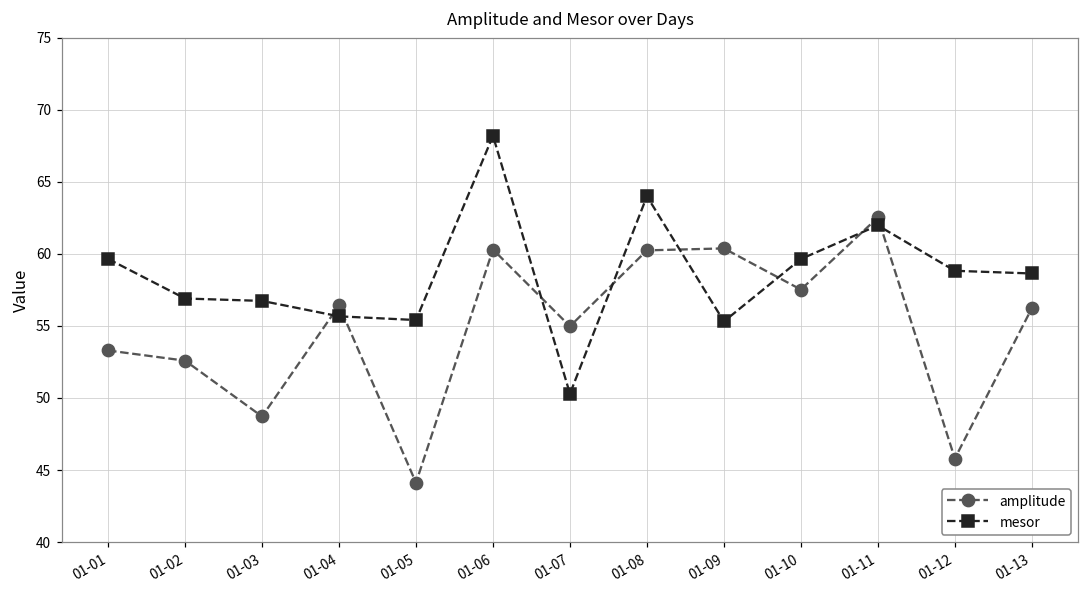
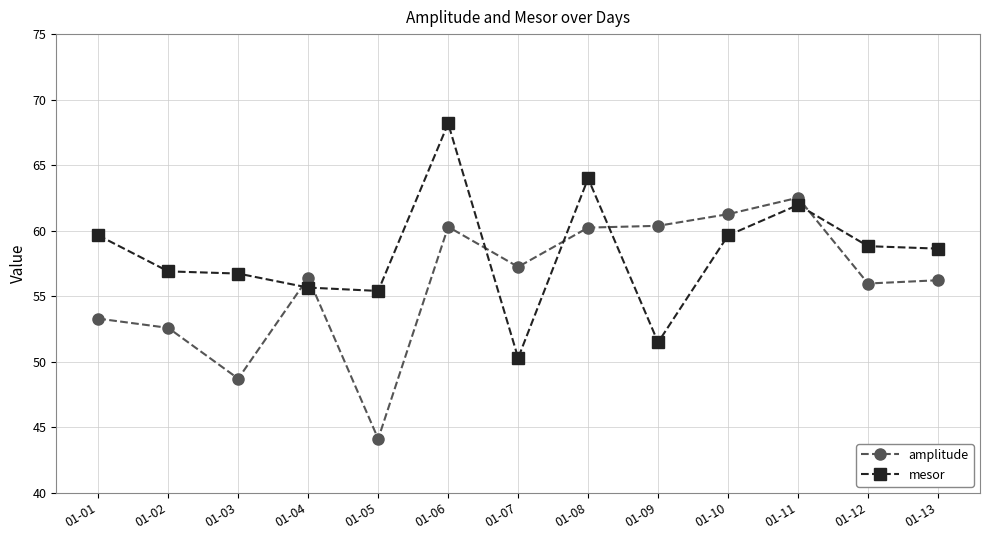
amplitude, 01-07: 55.0 -> 57.2
mesor, 01-09: 55.3 -> 51.5
amplitude, 01-10: 57.5 -> 61.3
amplitude, 01-12: 45.8 -> 56.0
